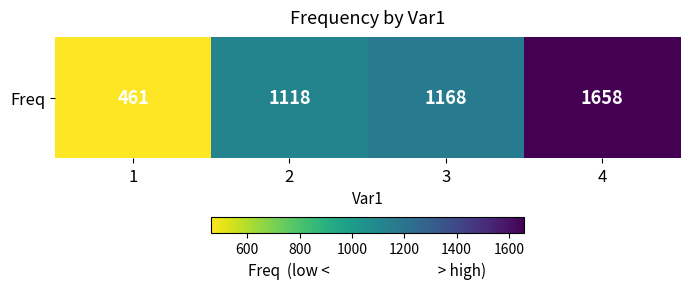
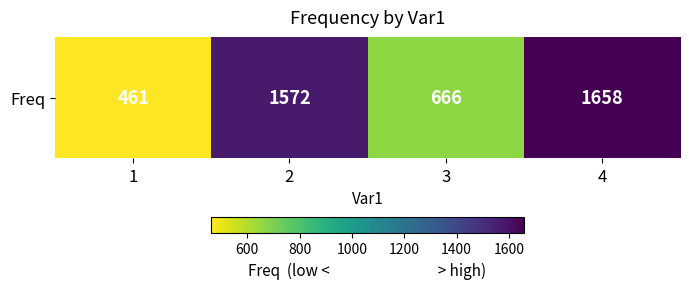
Freq, 2: 1118 -> 1572
Freq, 3: 1168 -> 666
